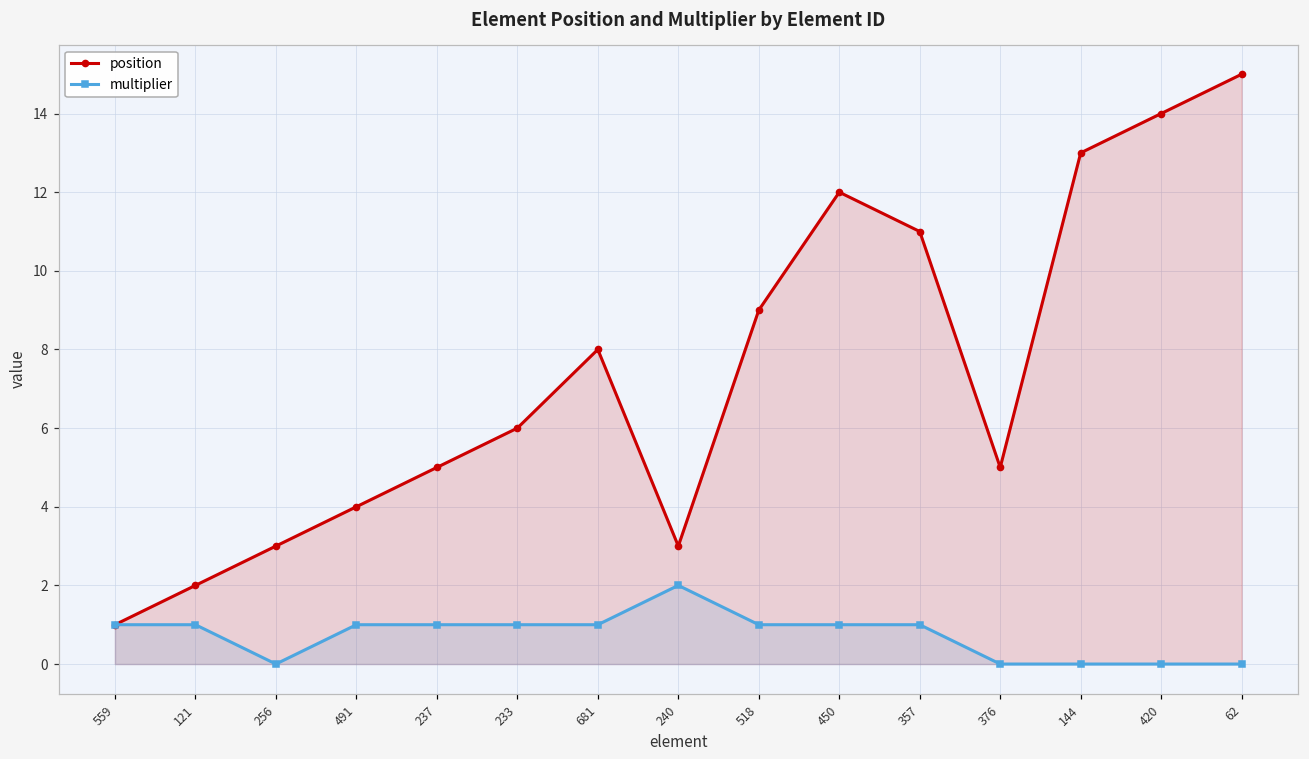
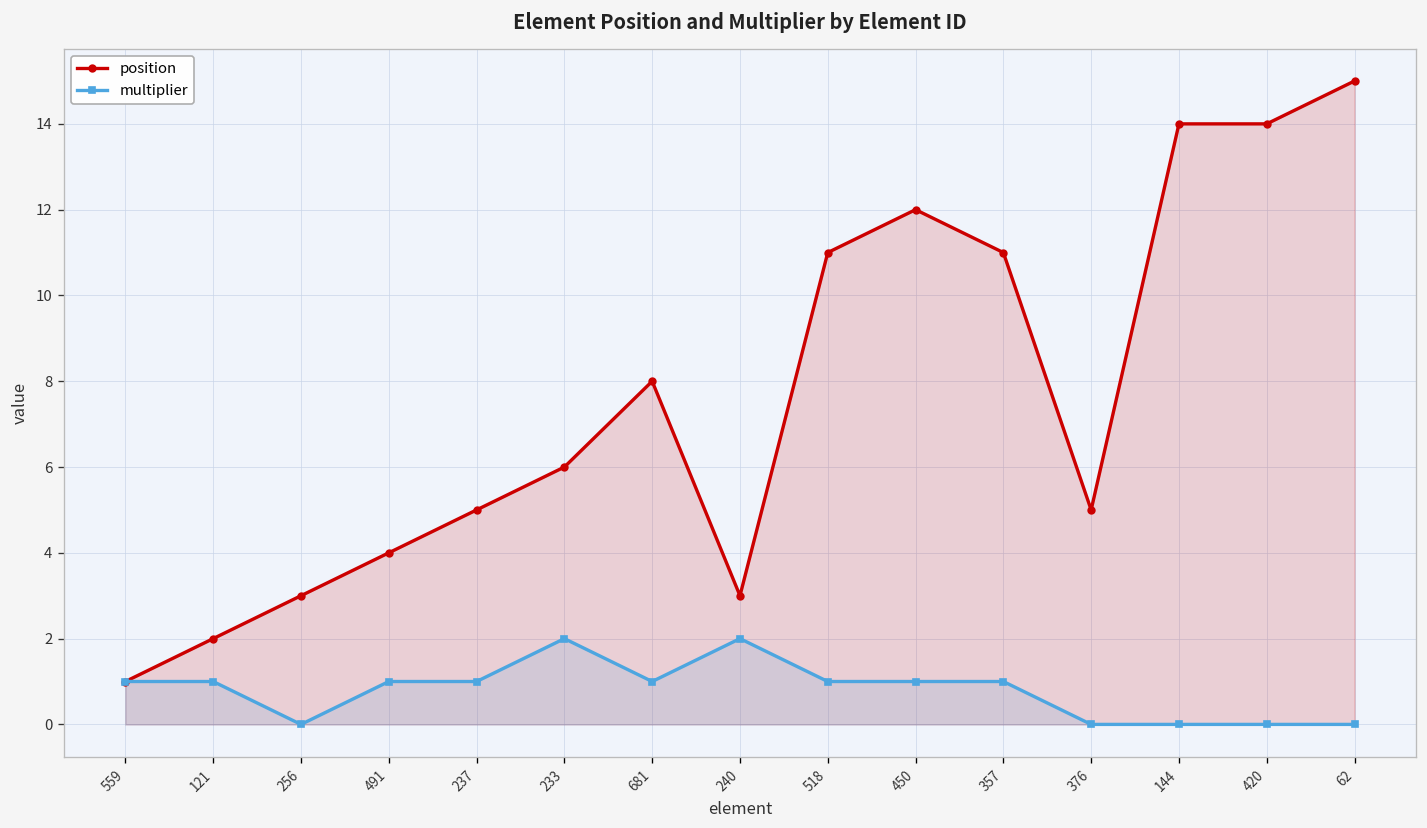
multiplier, 233: 1 -> 2
position, 518: 9 -> 11
position, 144: 13 -> 14
